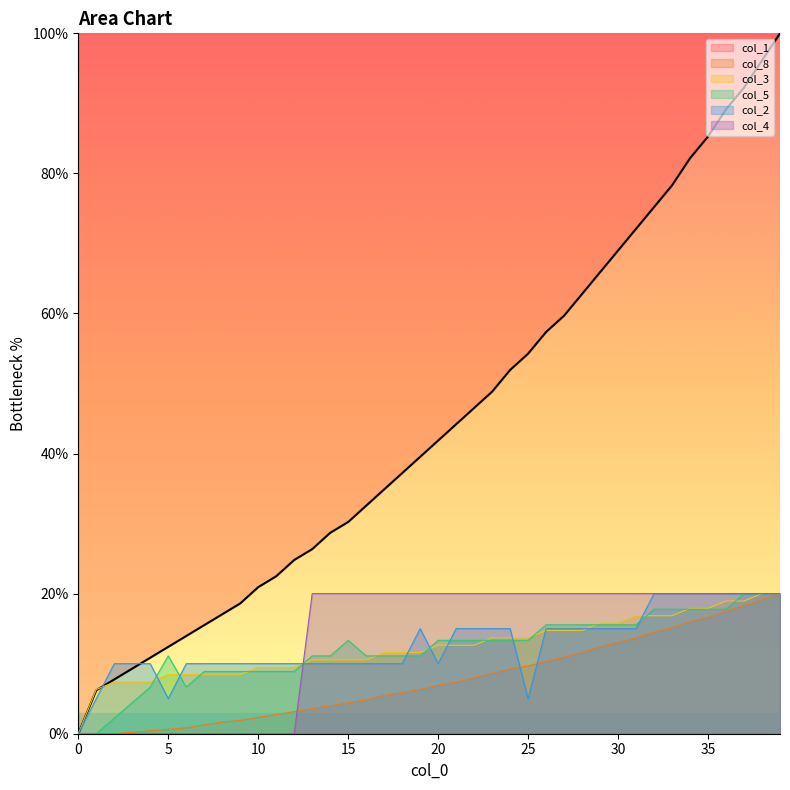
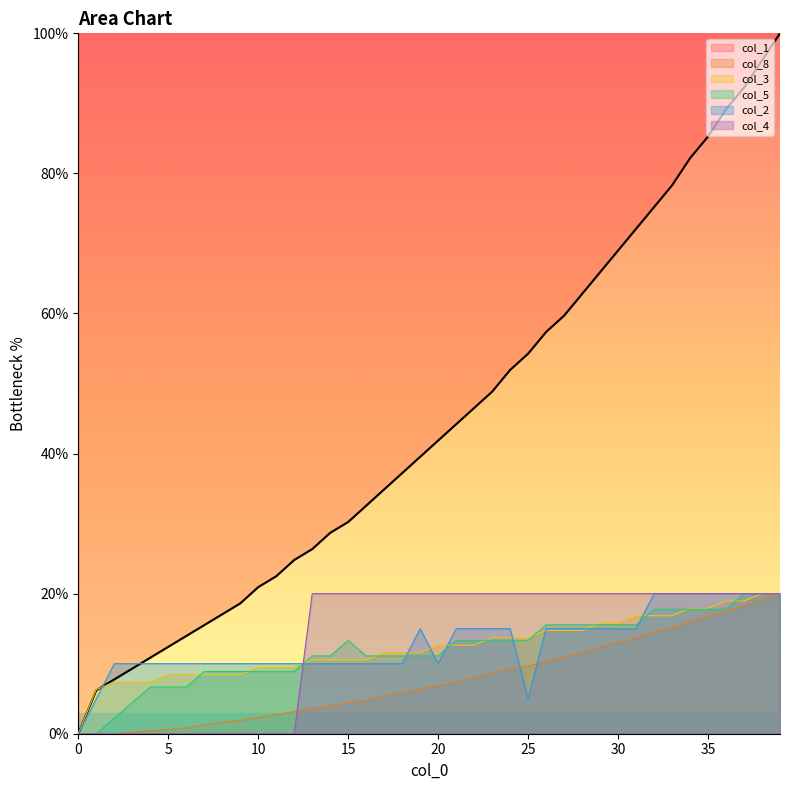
col_5, 5: 11% -> 7%
col_2, 5: 5% -> 10%
col_5, 20: 13% -> 11%
